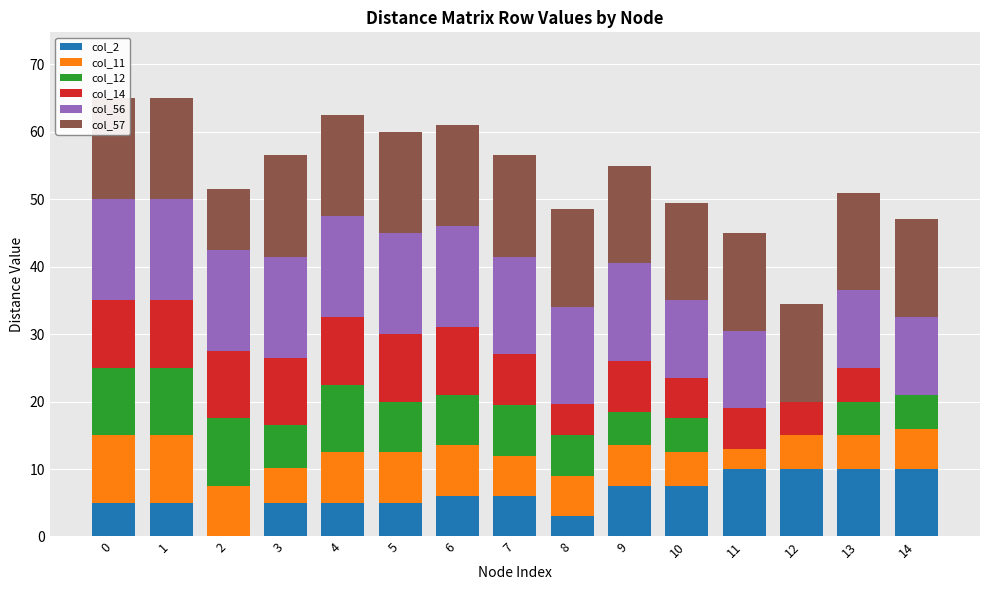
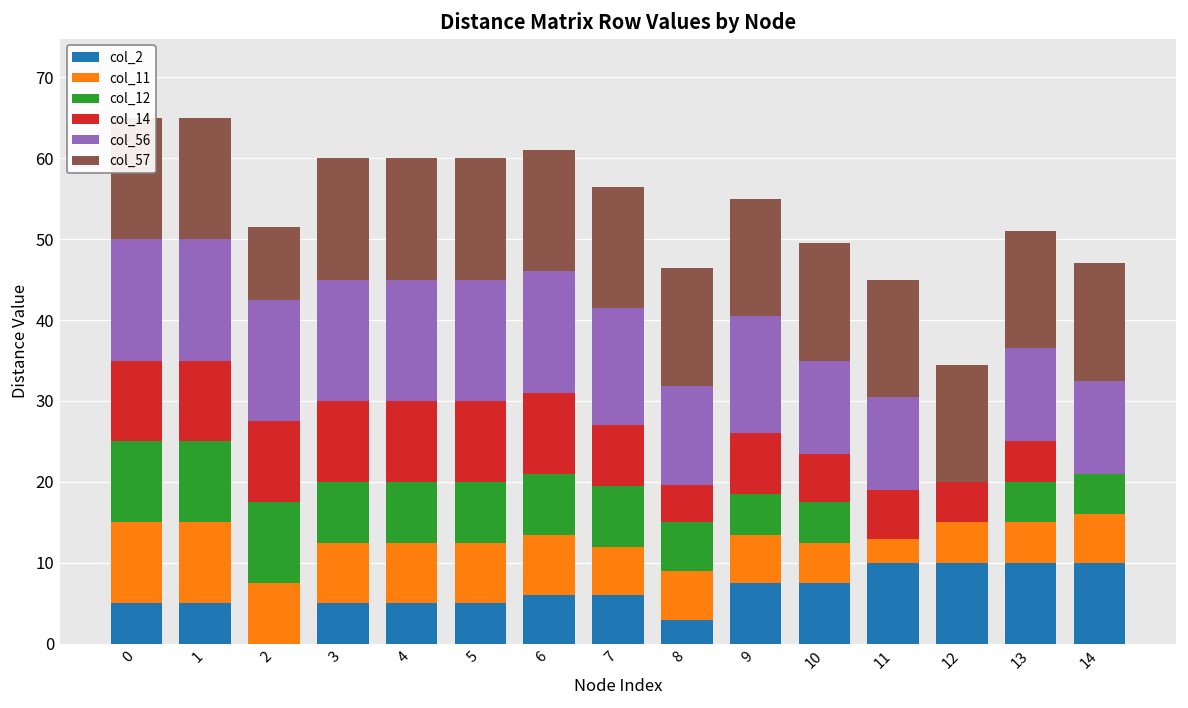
col_11, 3: 5 -> 8
col_12, 3: 6 -> 8
col_12, 4: 10 -> 8
col_56, 8: 15 -> 12
